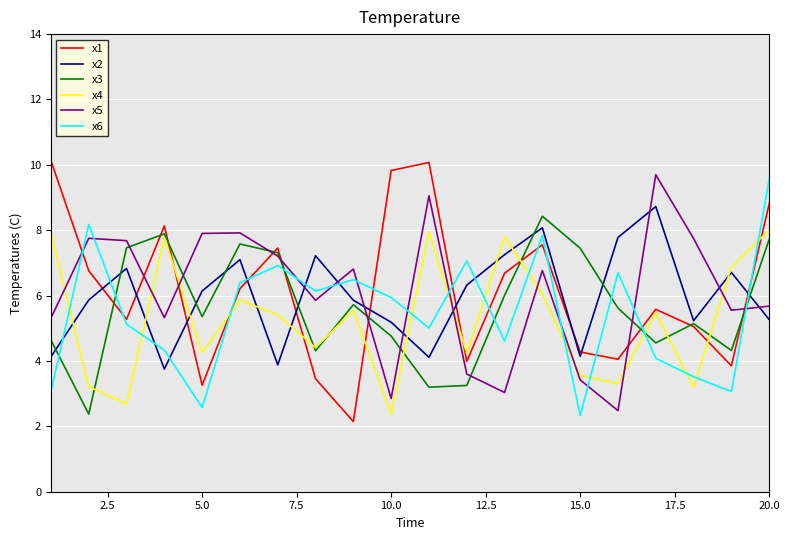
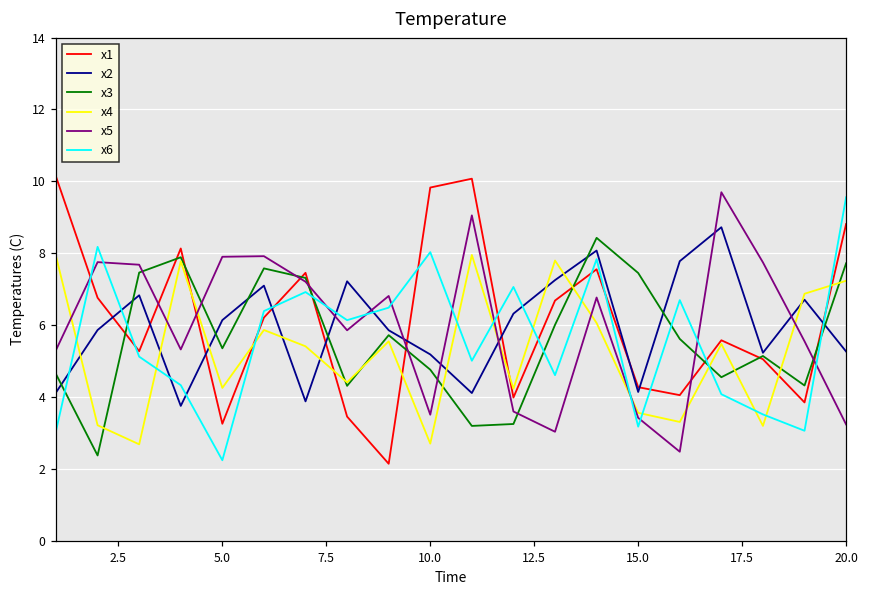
x6, 5.0: 2.6 -> 2.2
x4, 10.0: 2.4 -> 2.7
x5, 10.0: 2.9 -> 3.5
x6, 10.0: 5.9 -> 8.0
x6, 15.0: 2.3 -> 3.2
x4, 20.0: 8.0 -> 7.2
x5, 20.0: 5.7 -> 3.2
